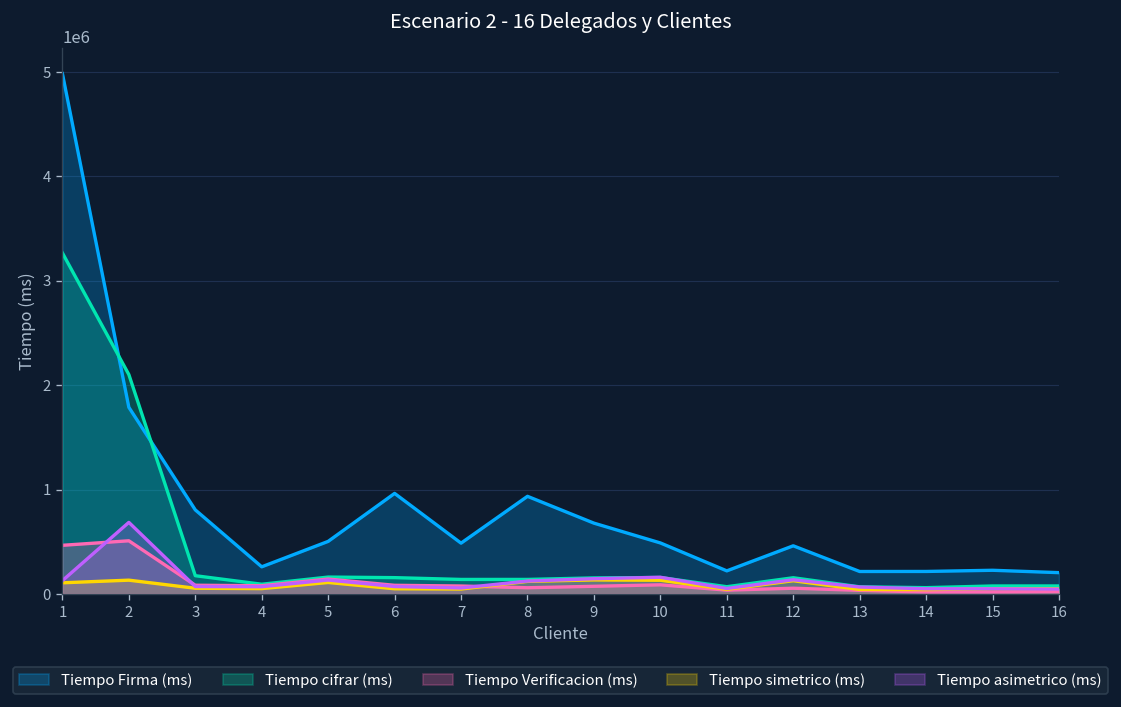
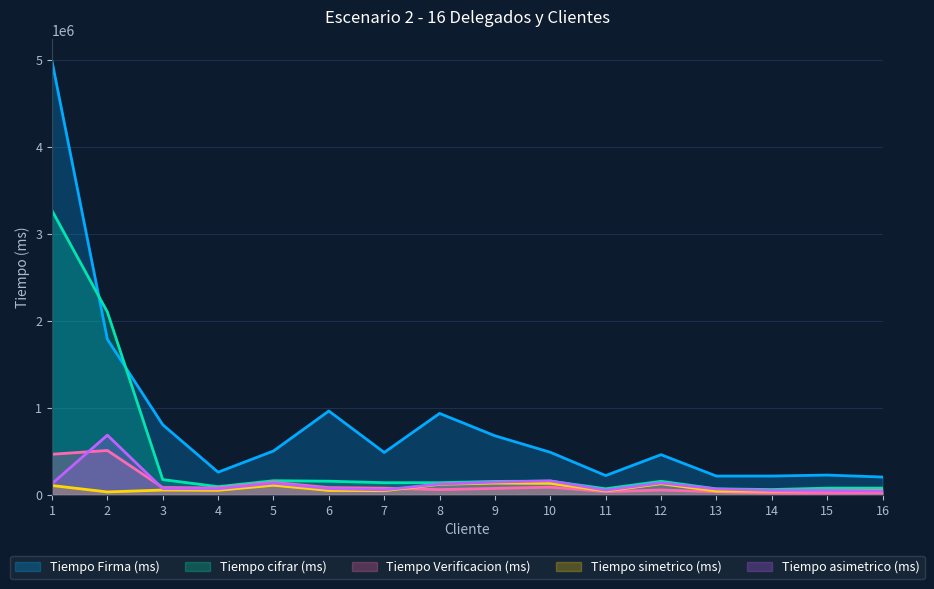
Tiempo simetrico (ms), 2: 100000 -> 0
